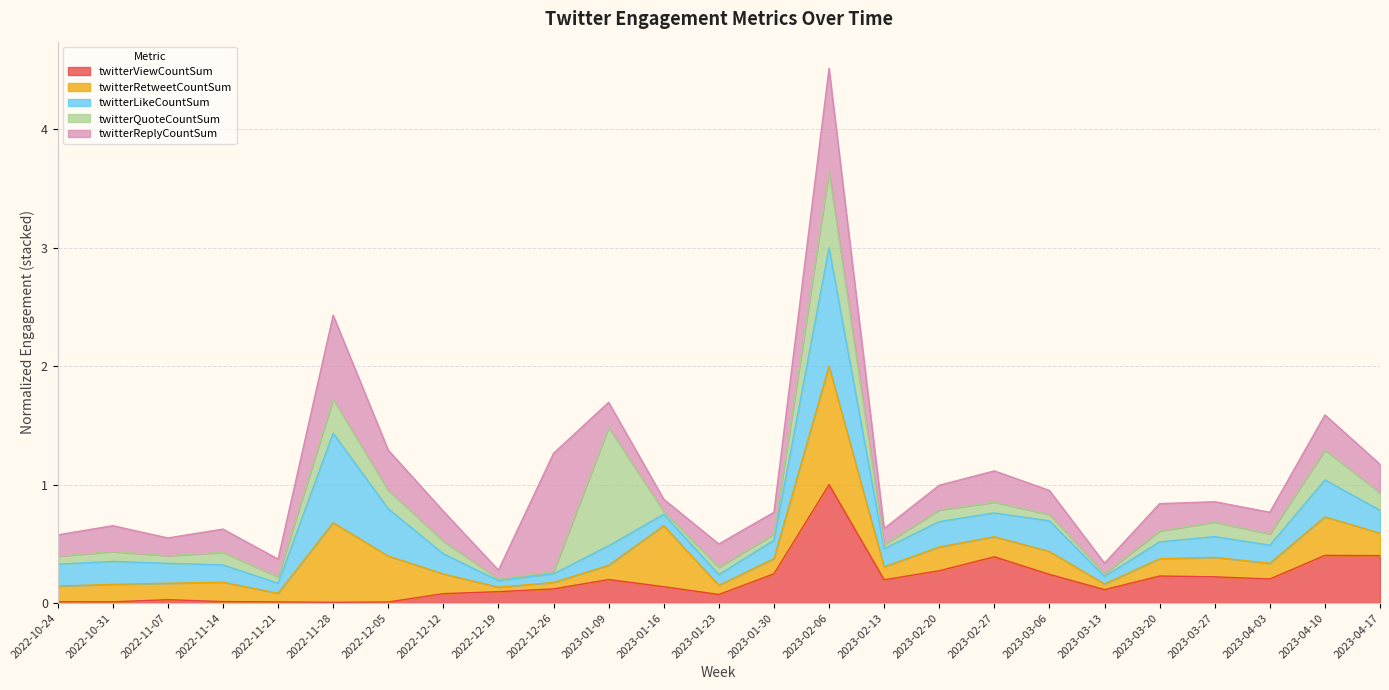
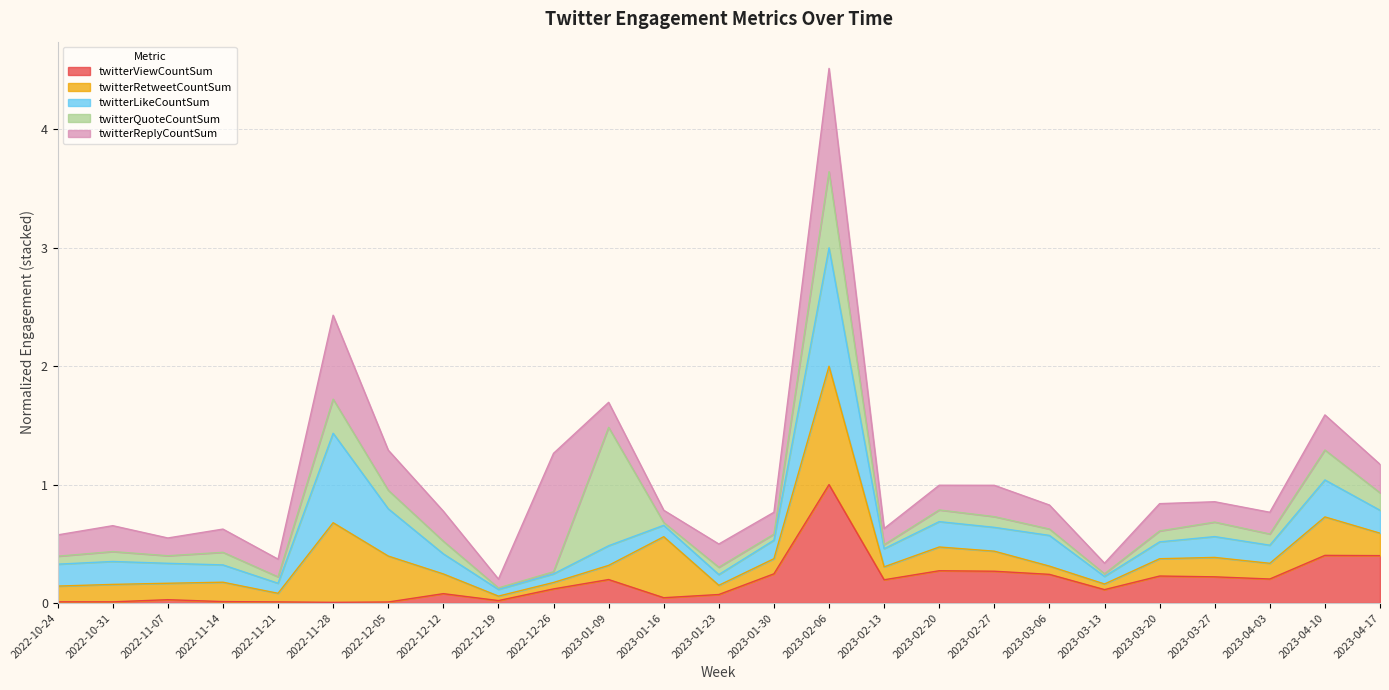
twitterViewCountSum, 2022-12-19: 0.10 -> 0.02
twitterViewCountSum, 2023-01-16: 0.14 -> 0.04
twitterViewCountSum, 2023-02-27: 0.39 -> 0.27
twitterRetweetCountSum, 2023-03-06: 0.19 -> 0.07
